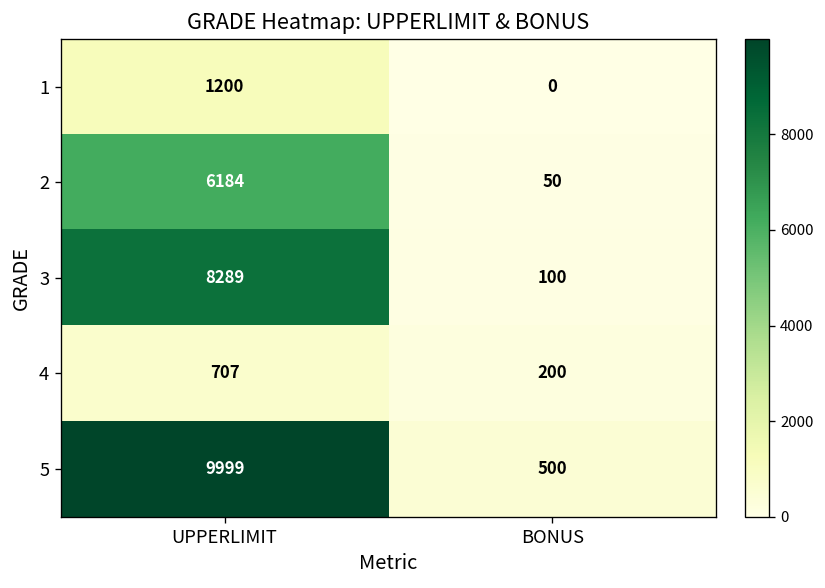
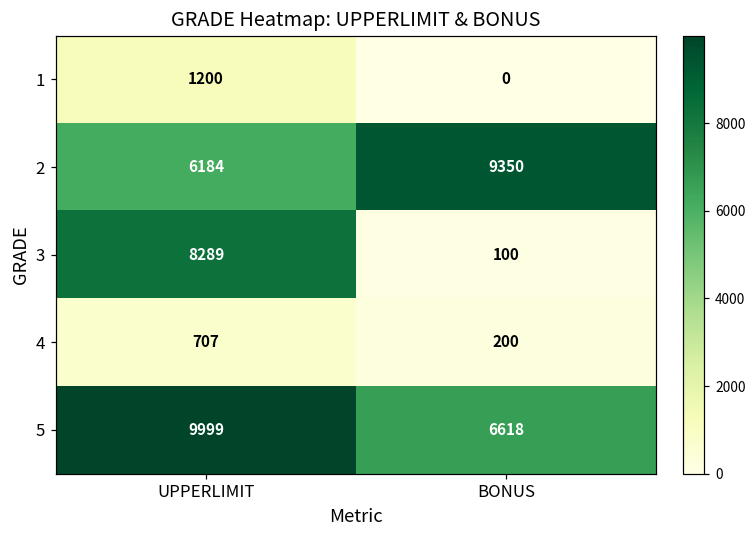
2, BONUS: 50 -> 9350
5, BONUS: 500 -> 6618
